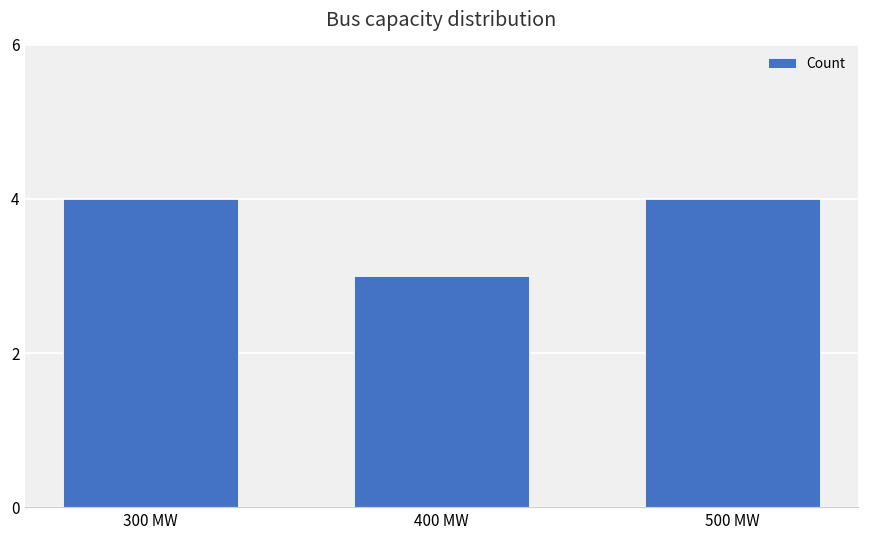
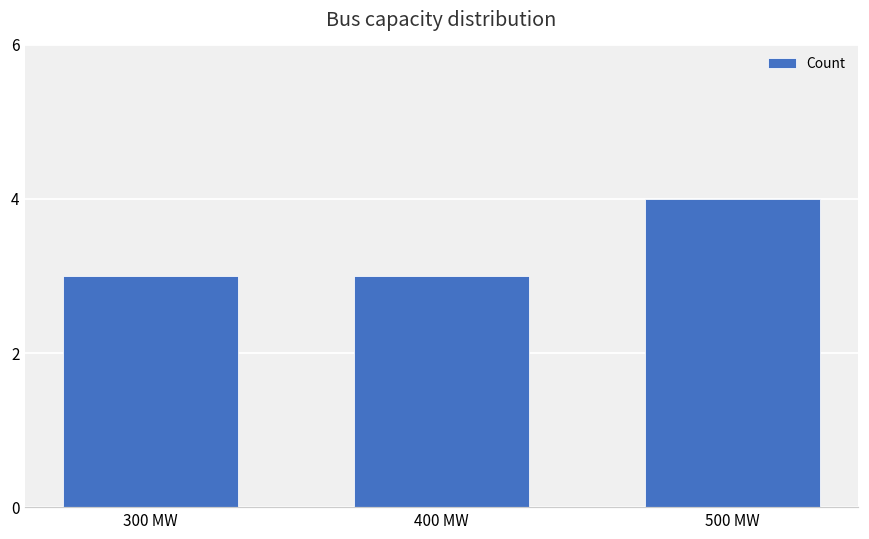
300 MW: 4 -> 3
